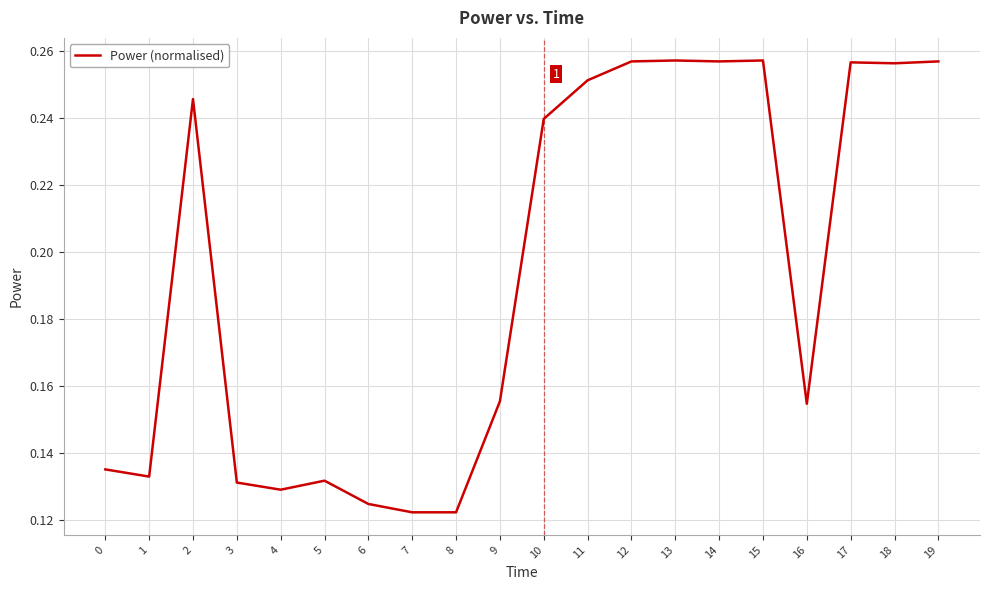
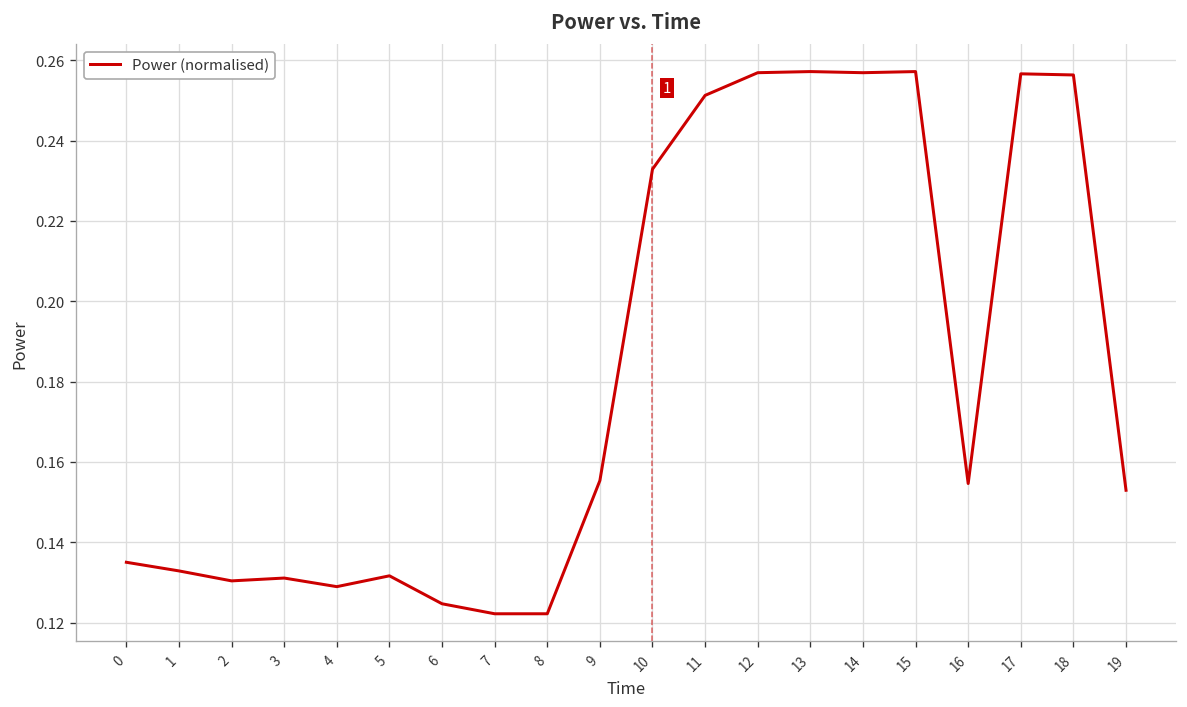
2: 0.246 -> 0.130
10: 0.240 -> 0.233
19: 0.257 -> 0.153
